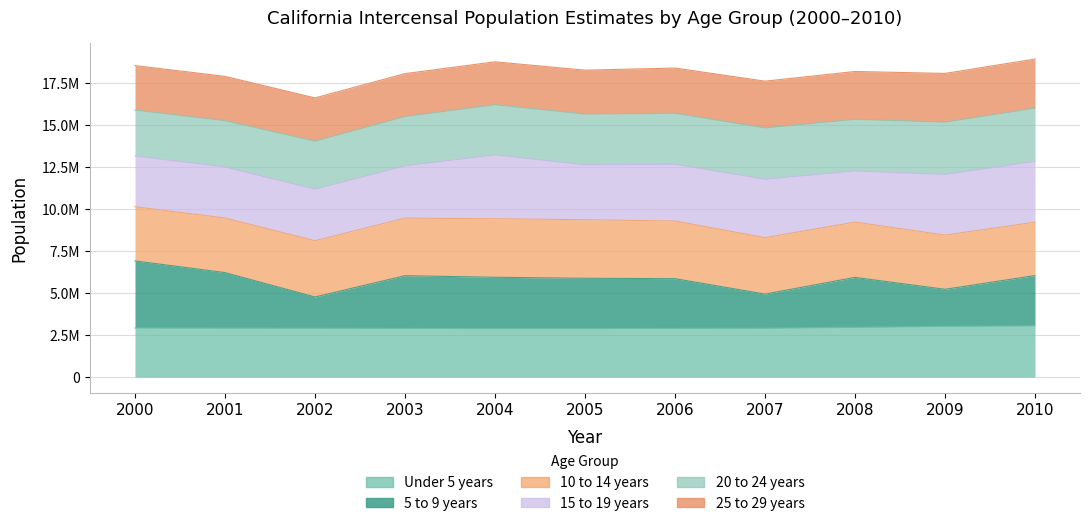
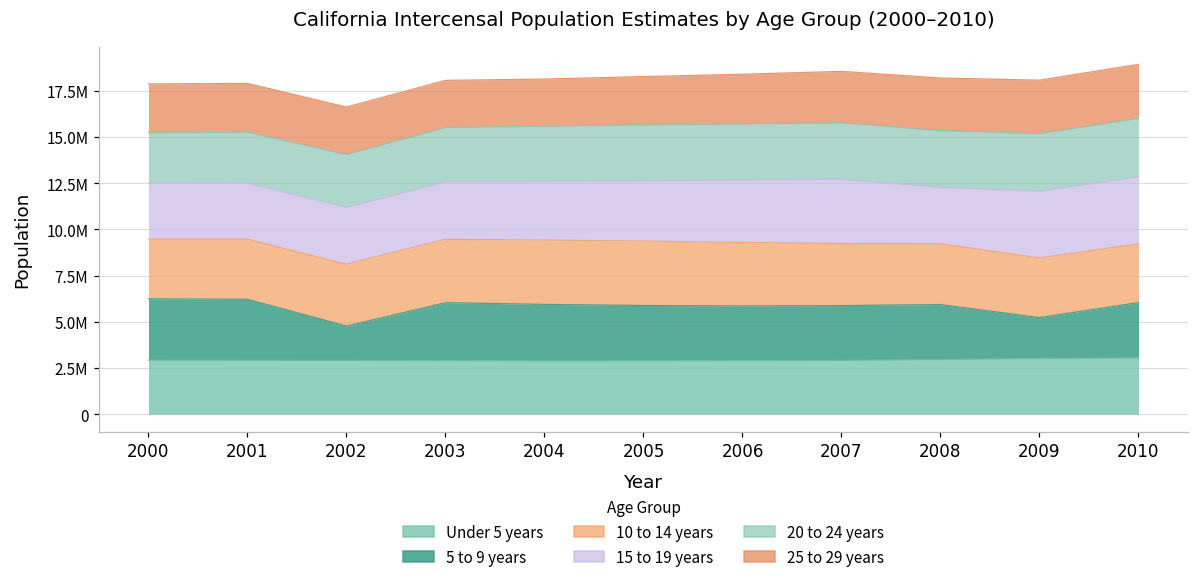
5 to 9 years, 2000: 4000000 -> 3300000
15 to 19 years, 2004: 3800000 -> 3200000
5 to 9 years, 2007: 2000000 -> 3000000
